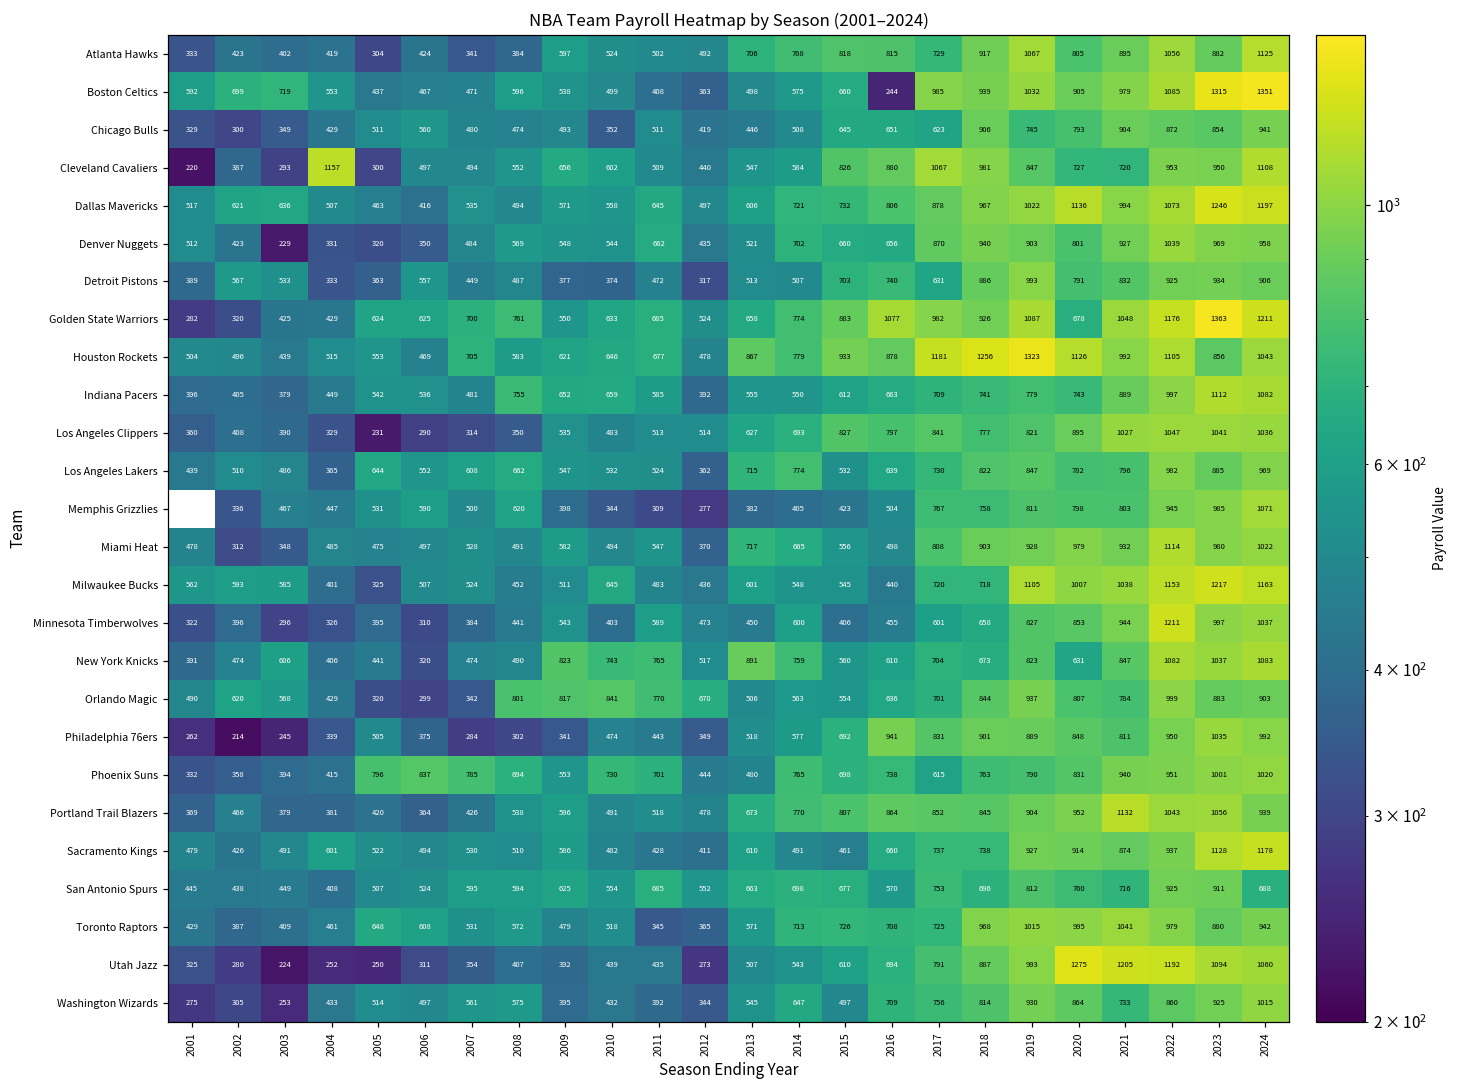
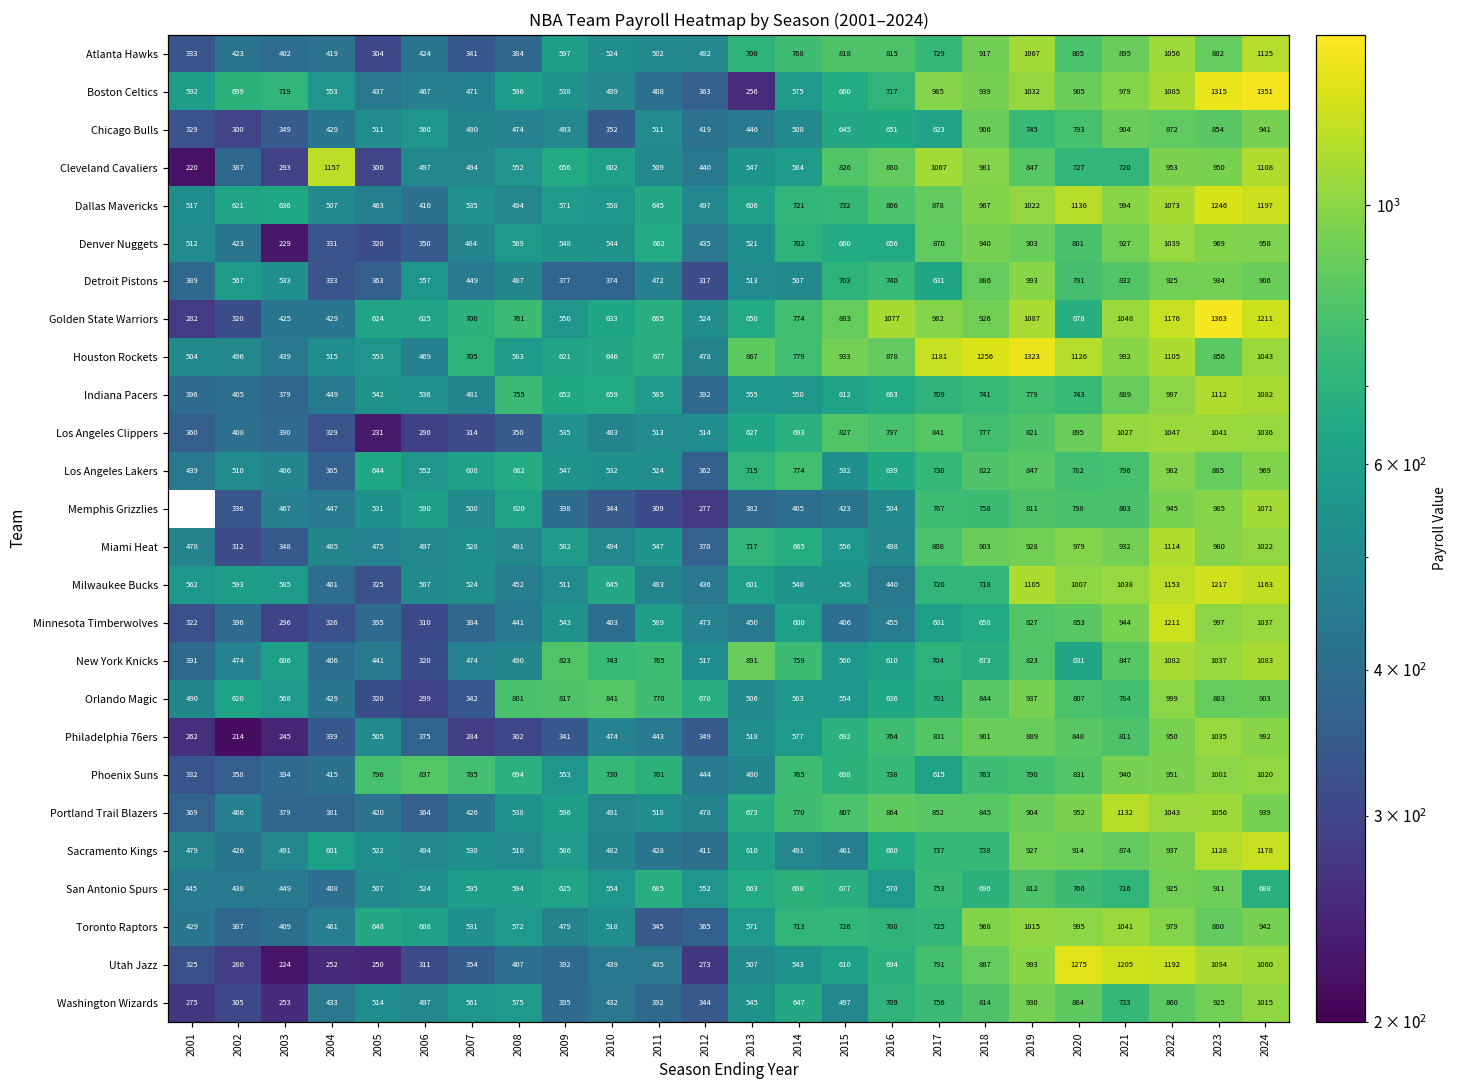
Boston Celtics, 2013: 498 -> 256
Boston Celtics, 2016: 244 -> 717
Philadelphia 76ers, 2016: 941 -> 764
